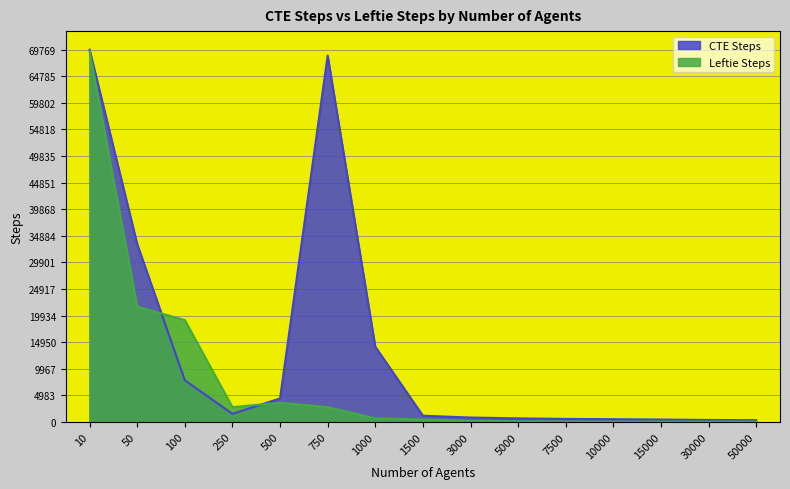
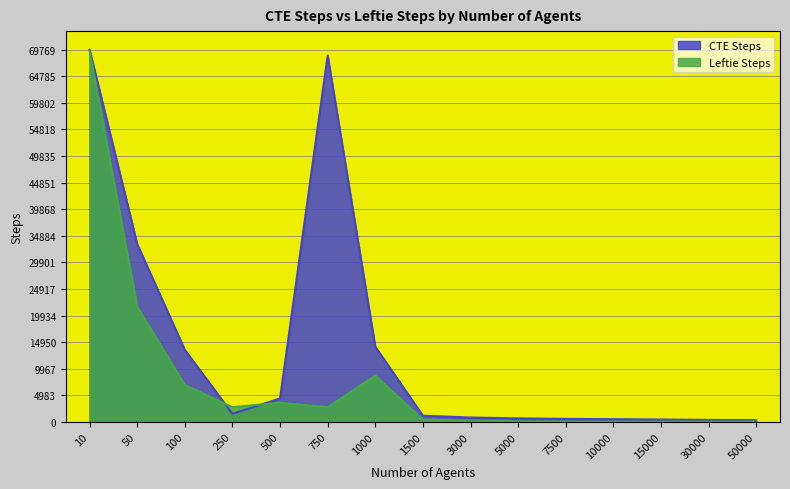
CTE Steps, 100: 8000 -> 14000
Leftie Steps, 100: 19000 -> 7000
Leftie Steps, 1000: 1000 -> 9000
